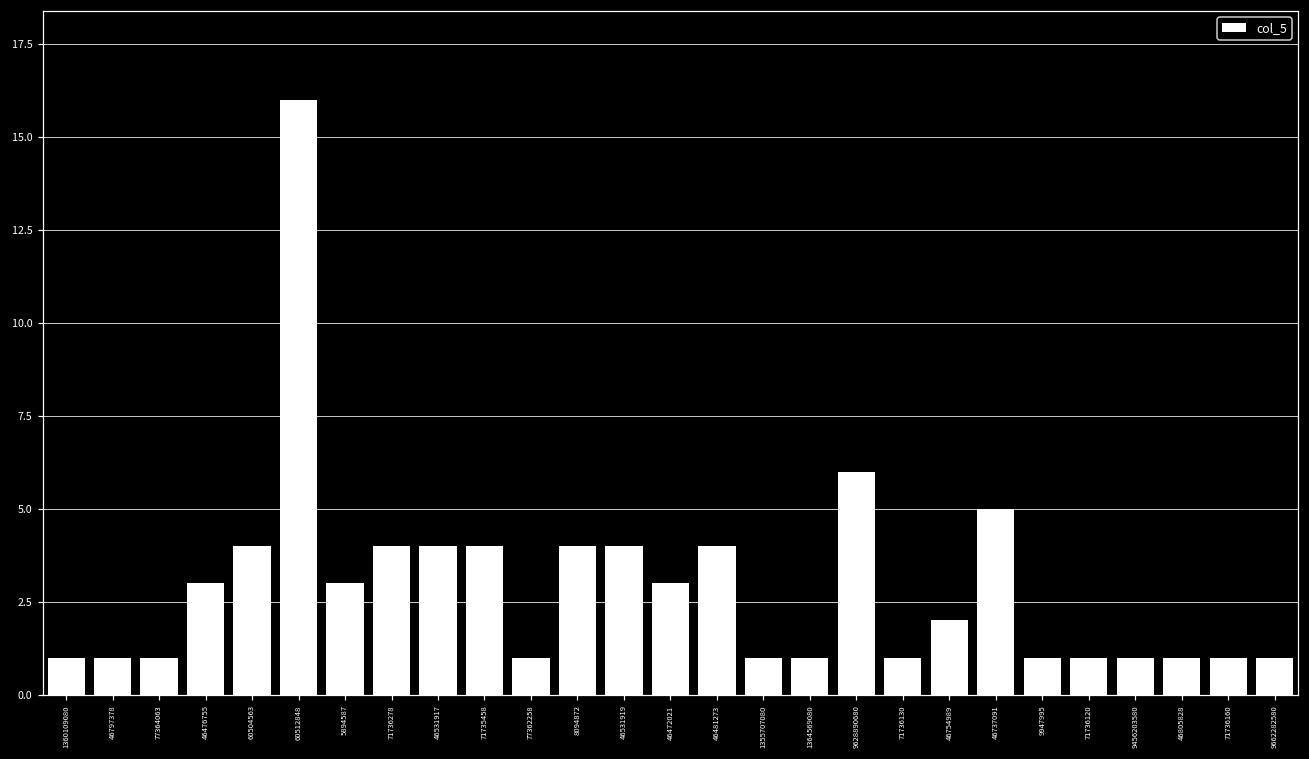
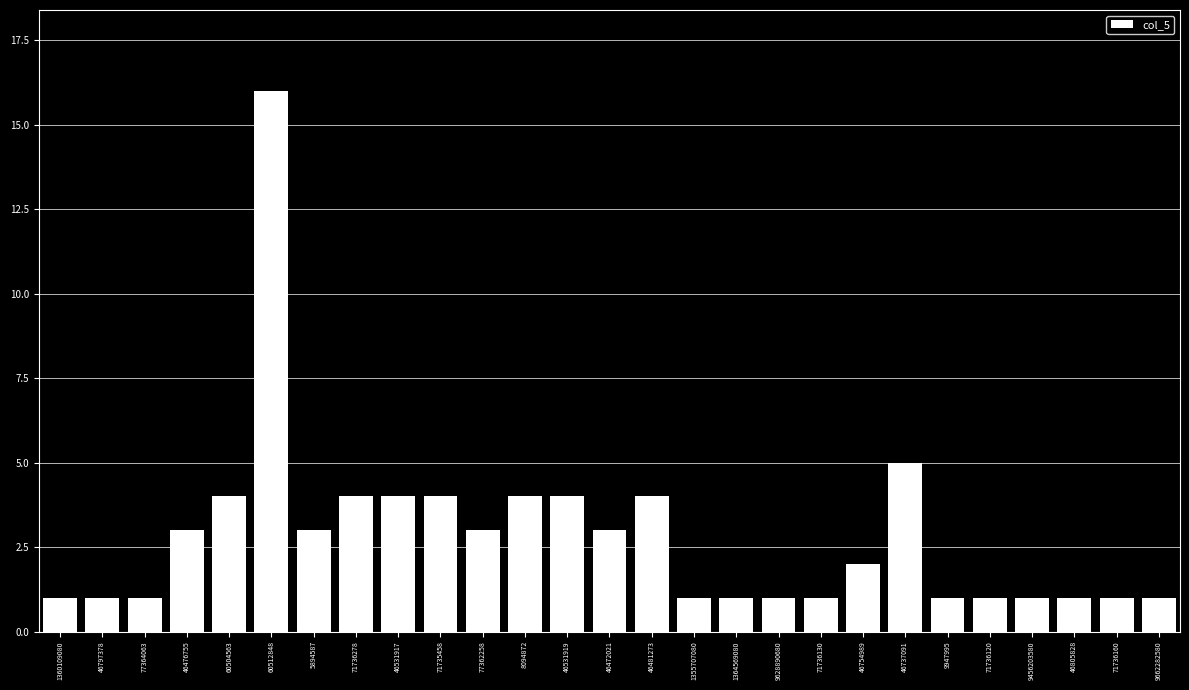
77362258: 1 -> 3
9628890680: 6 -> 1
